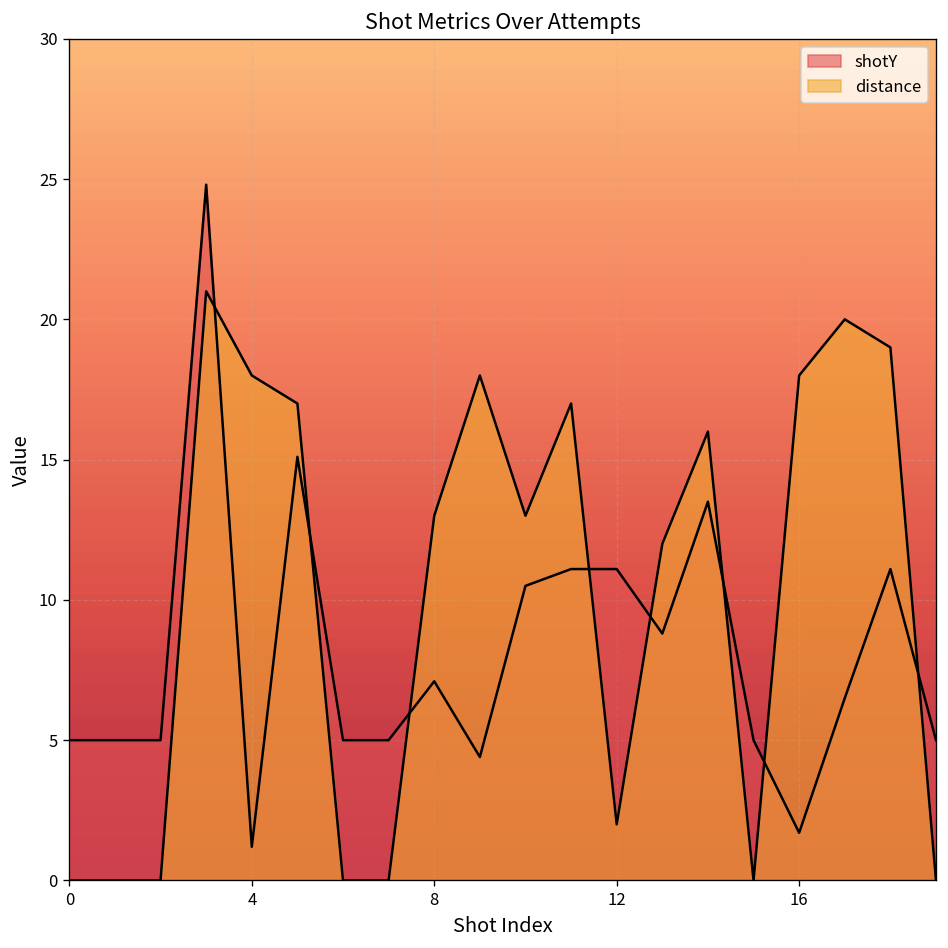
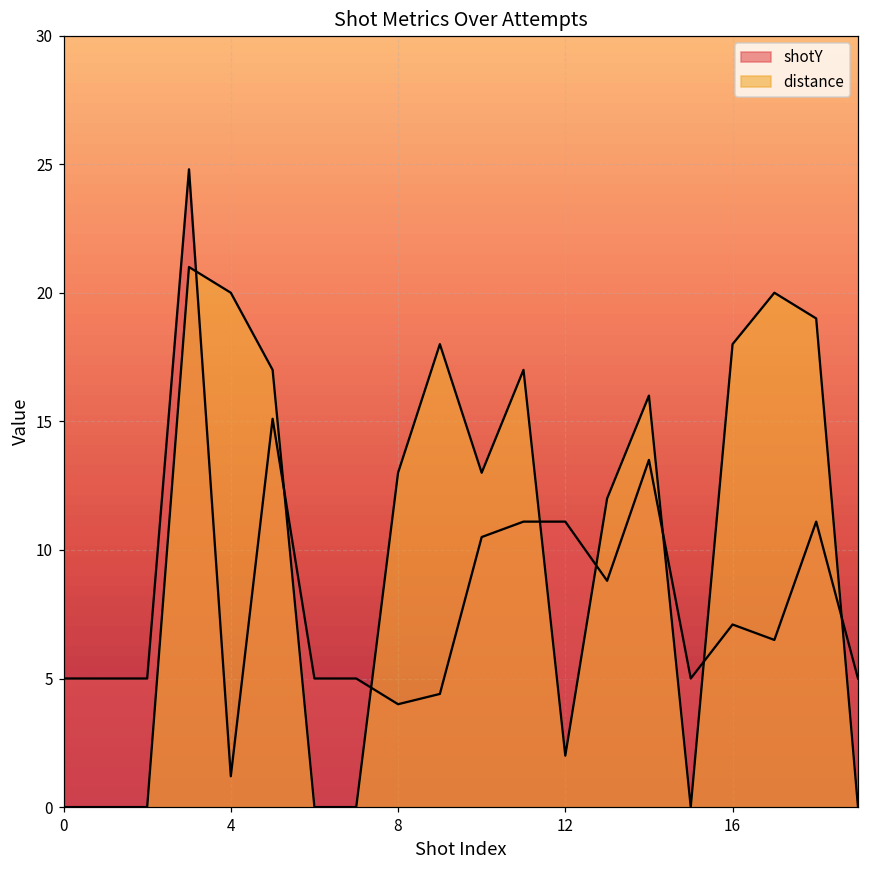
distance, 4: 18 -> 20
shotY, 8: 7.1 -> 4.0
shotY, 16: 1.7 -> 7.1
